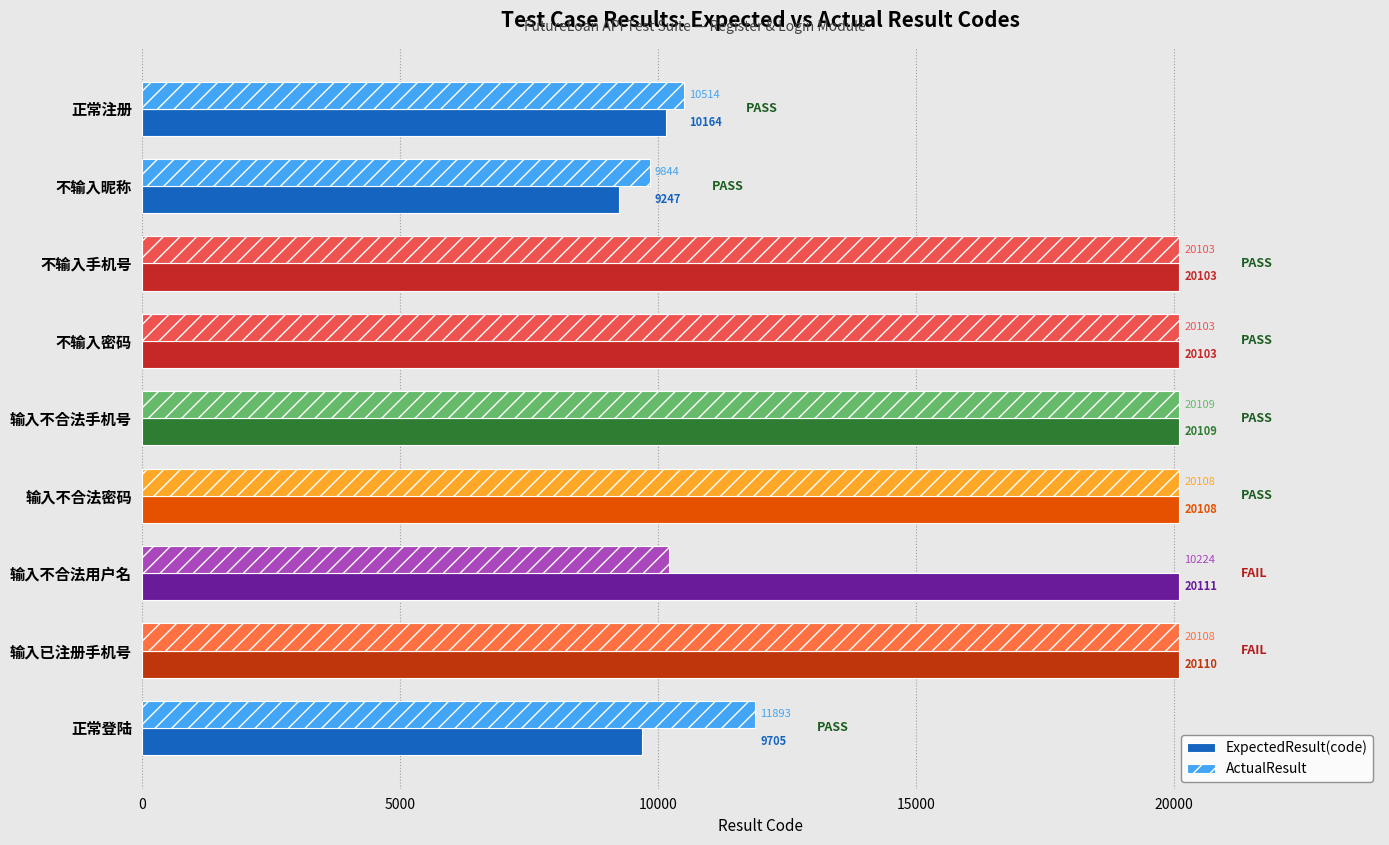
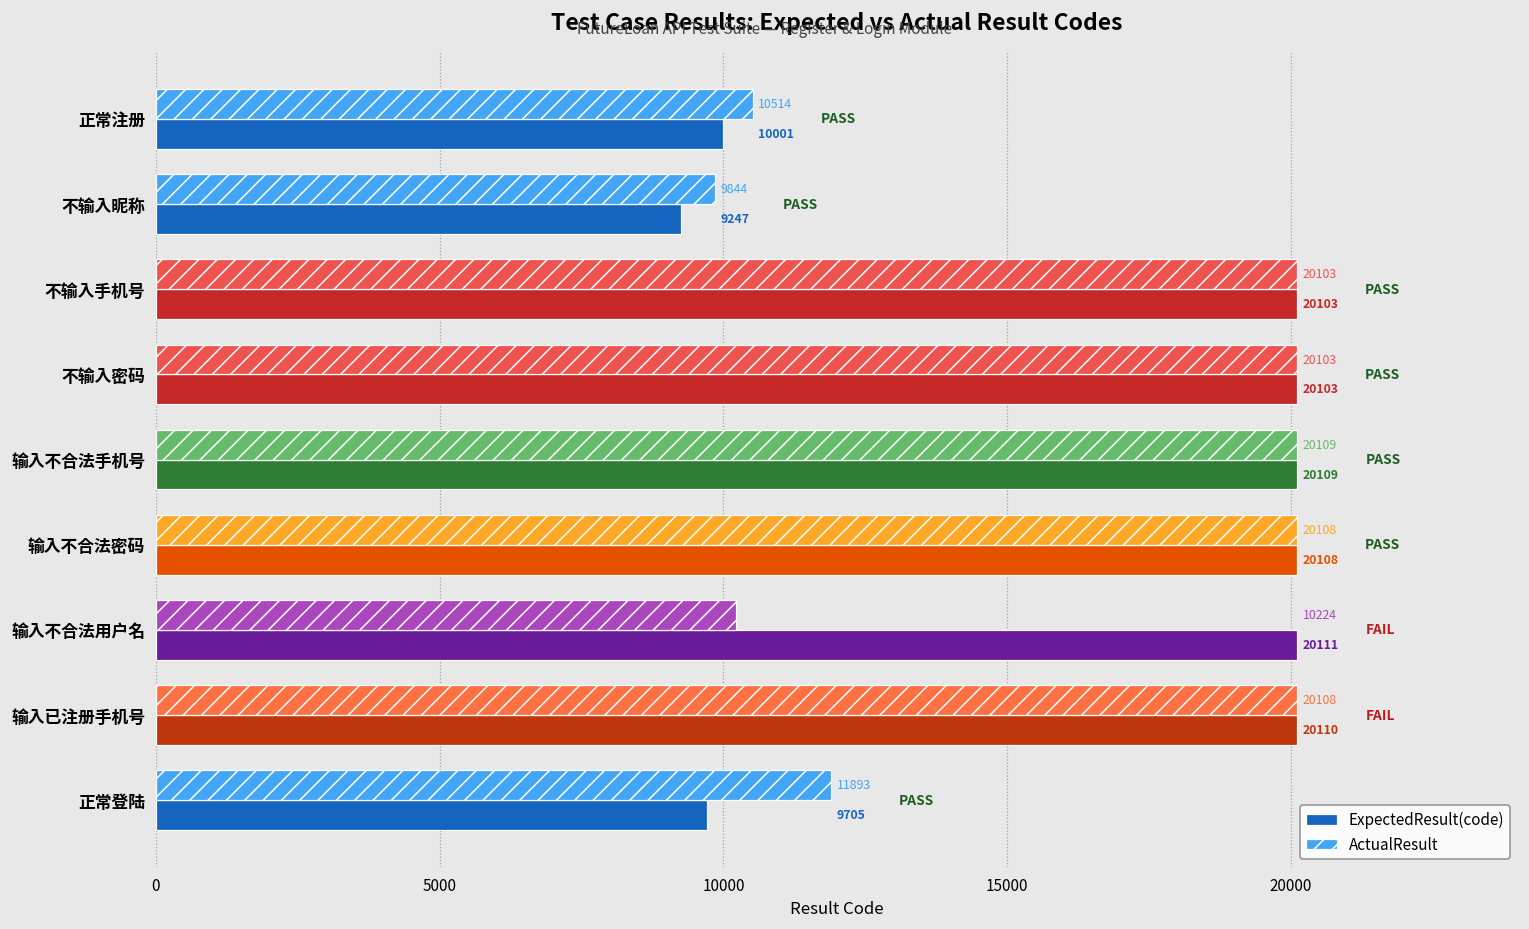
ExpectedResult(code), 正常注册: 10164 -> 10001
